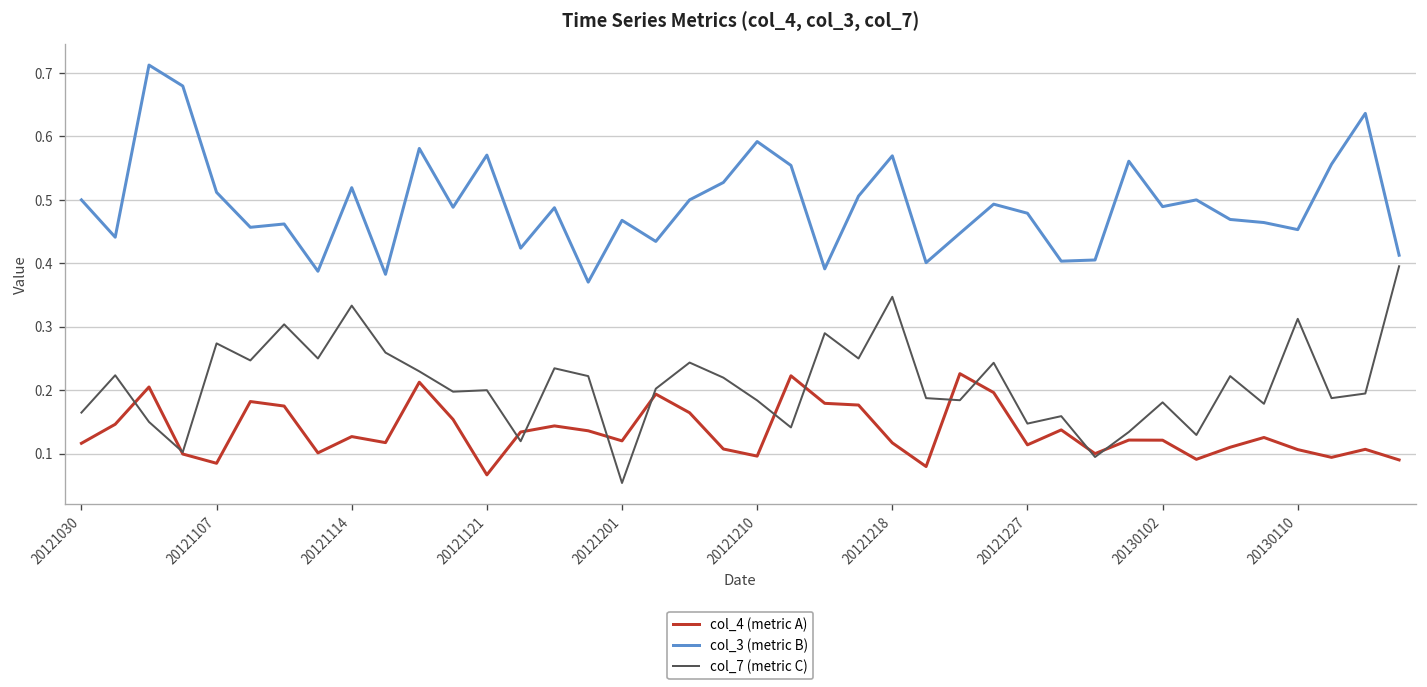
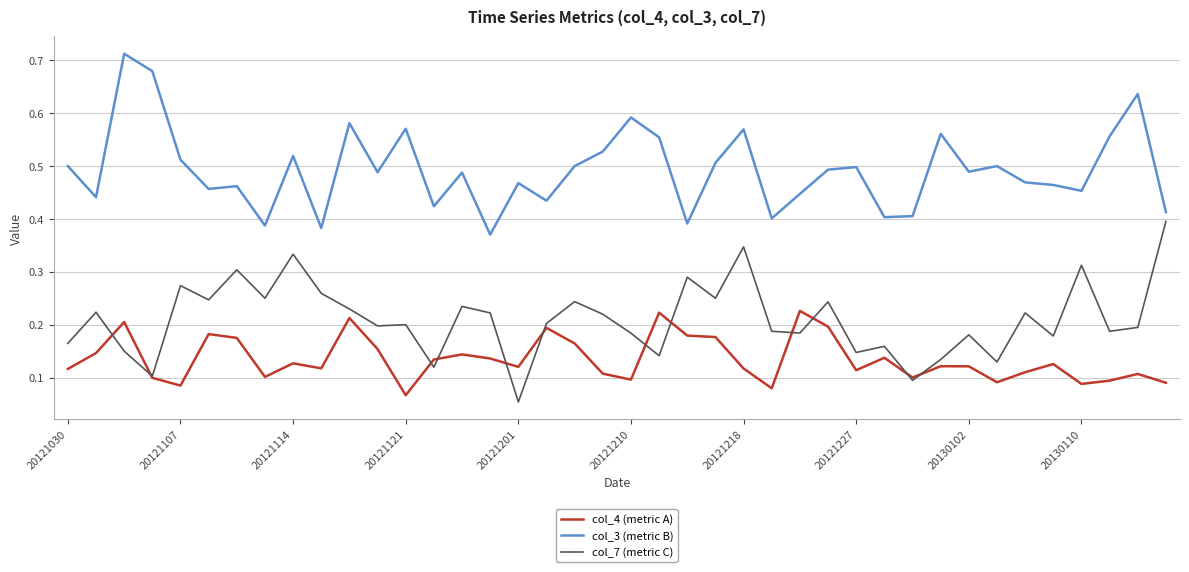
col_3 (metric B), 20121227: 0.48 -> 0.50
col_4 (metric A), 20130110: 0.11 -> 0.09
